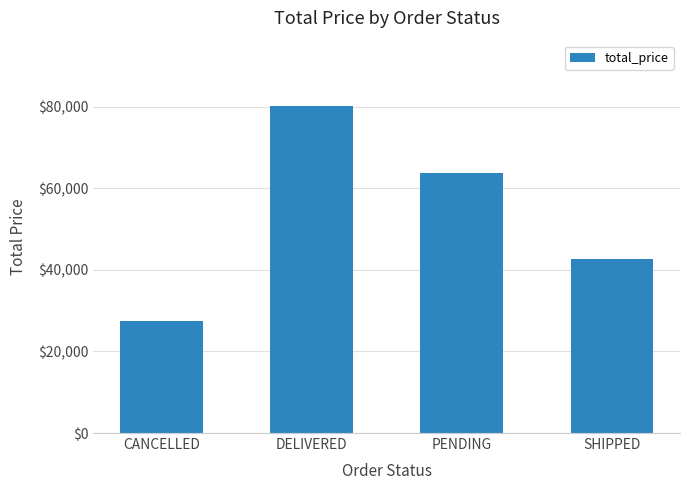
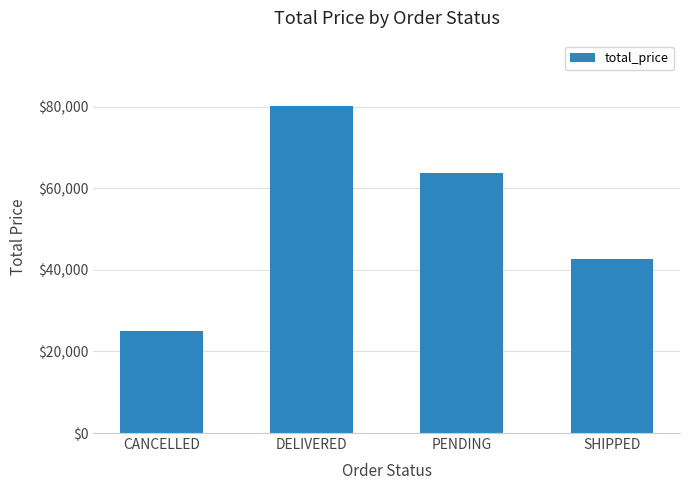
CANCELLED: $27,000 -> $25,000
